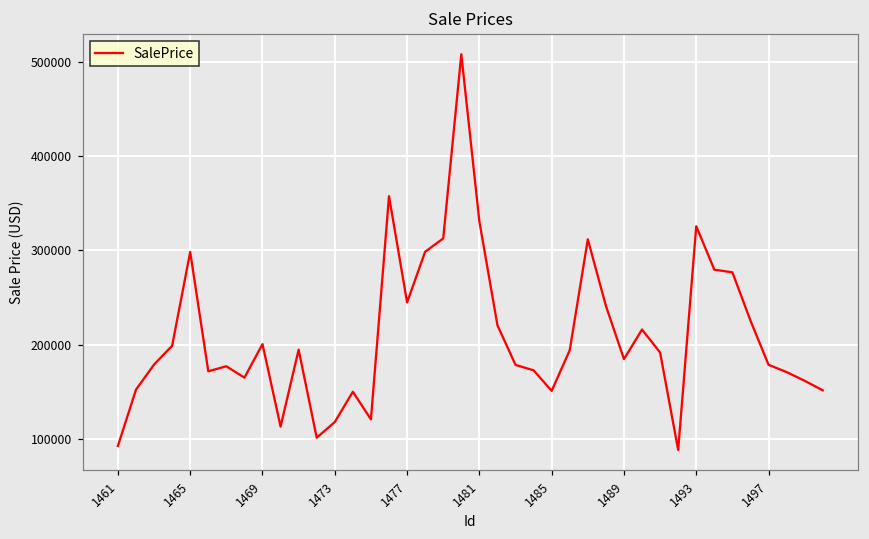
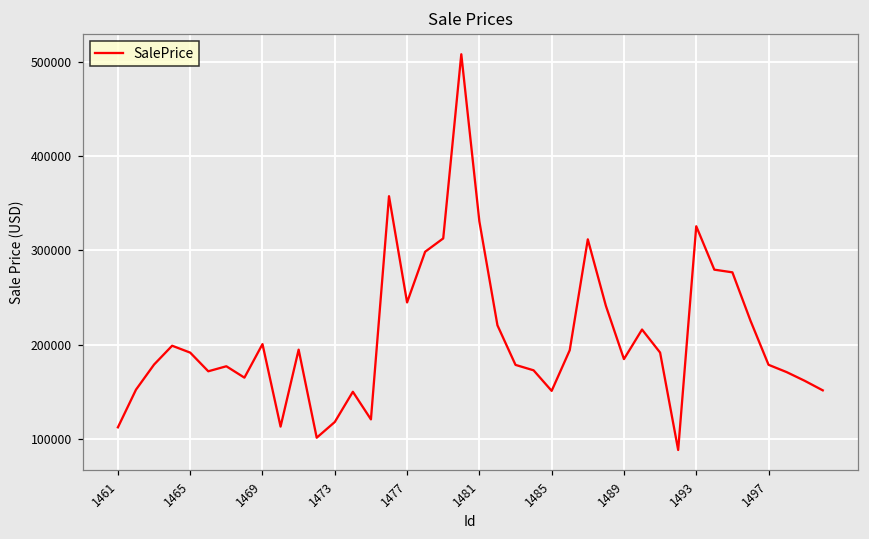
1461: 90000 -> 110000
1465: 300000 -> 190000
